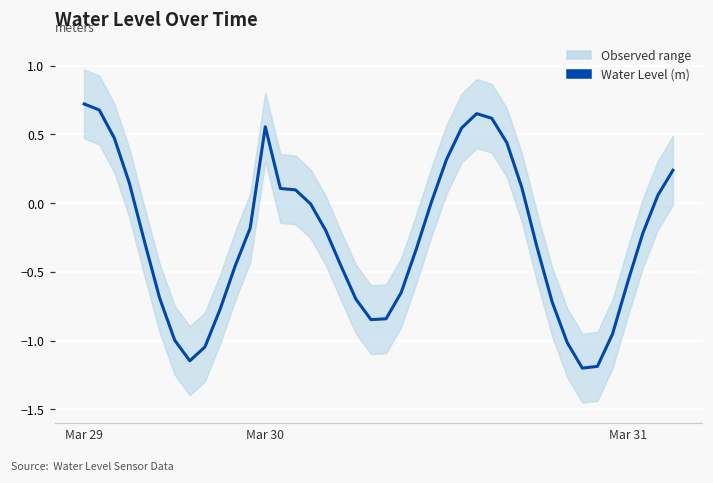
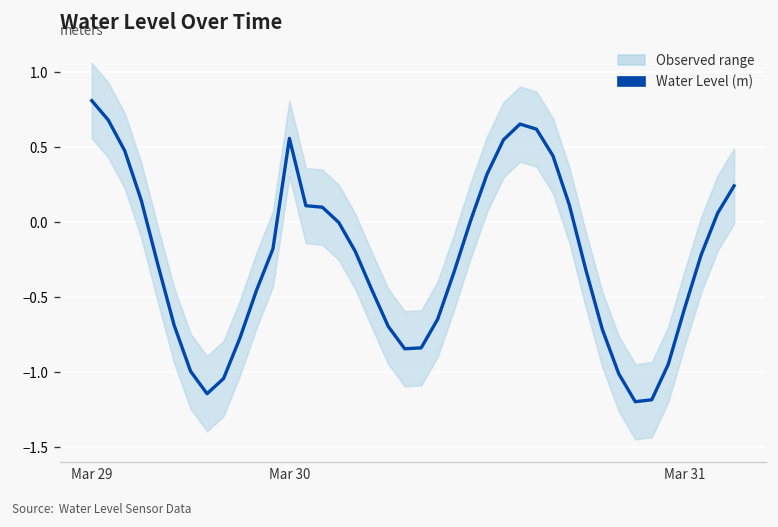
Water Level (m), Mar 29: 0.72 -> 0.81
